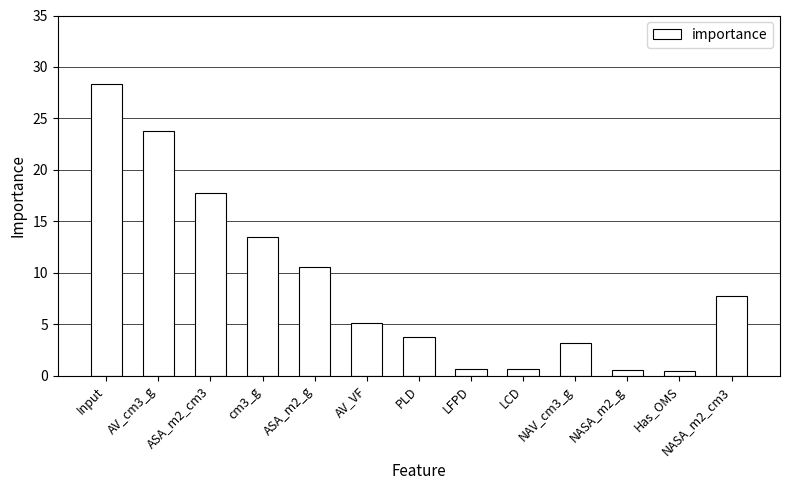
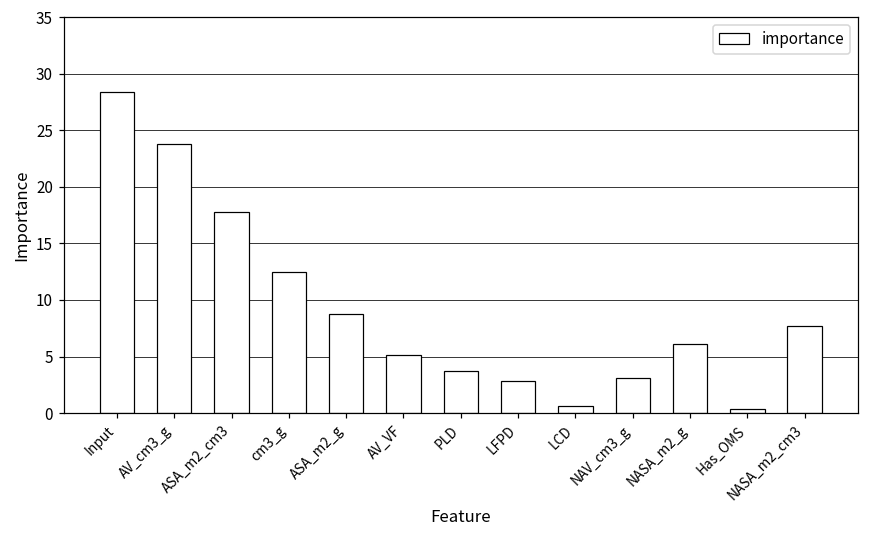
cm3_g: 13.5 -> 12.5
ASA_m2_g: 10.6 -> 8.7
LFPD: 0.7 -> 2.8
NASA_m2_g: 0.5 -> 6.1
